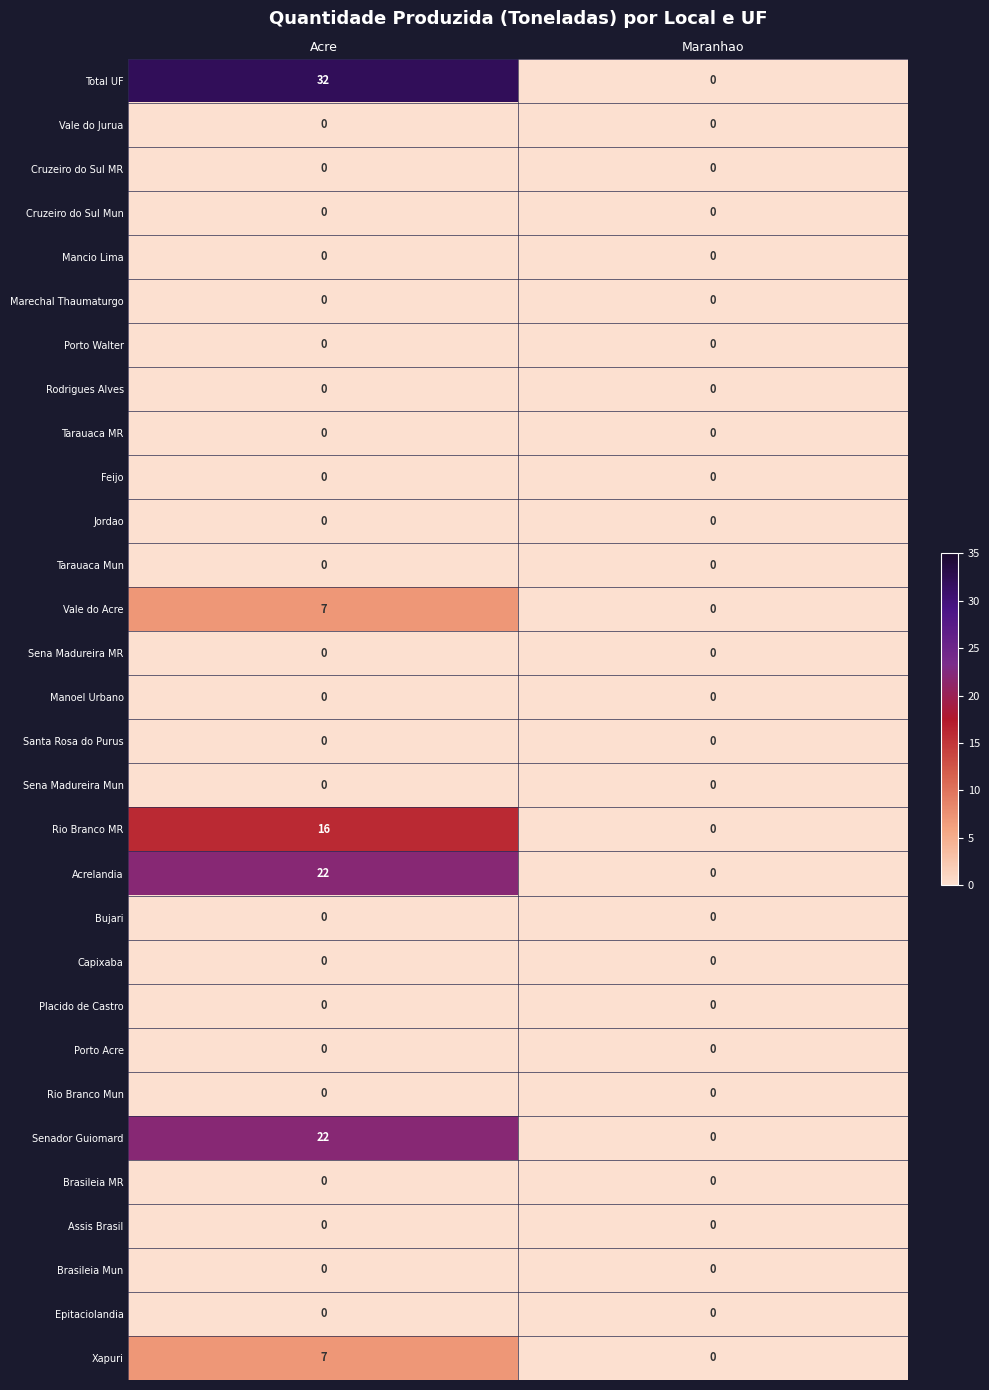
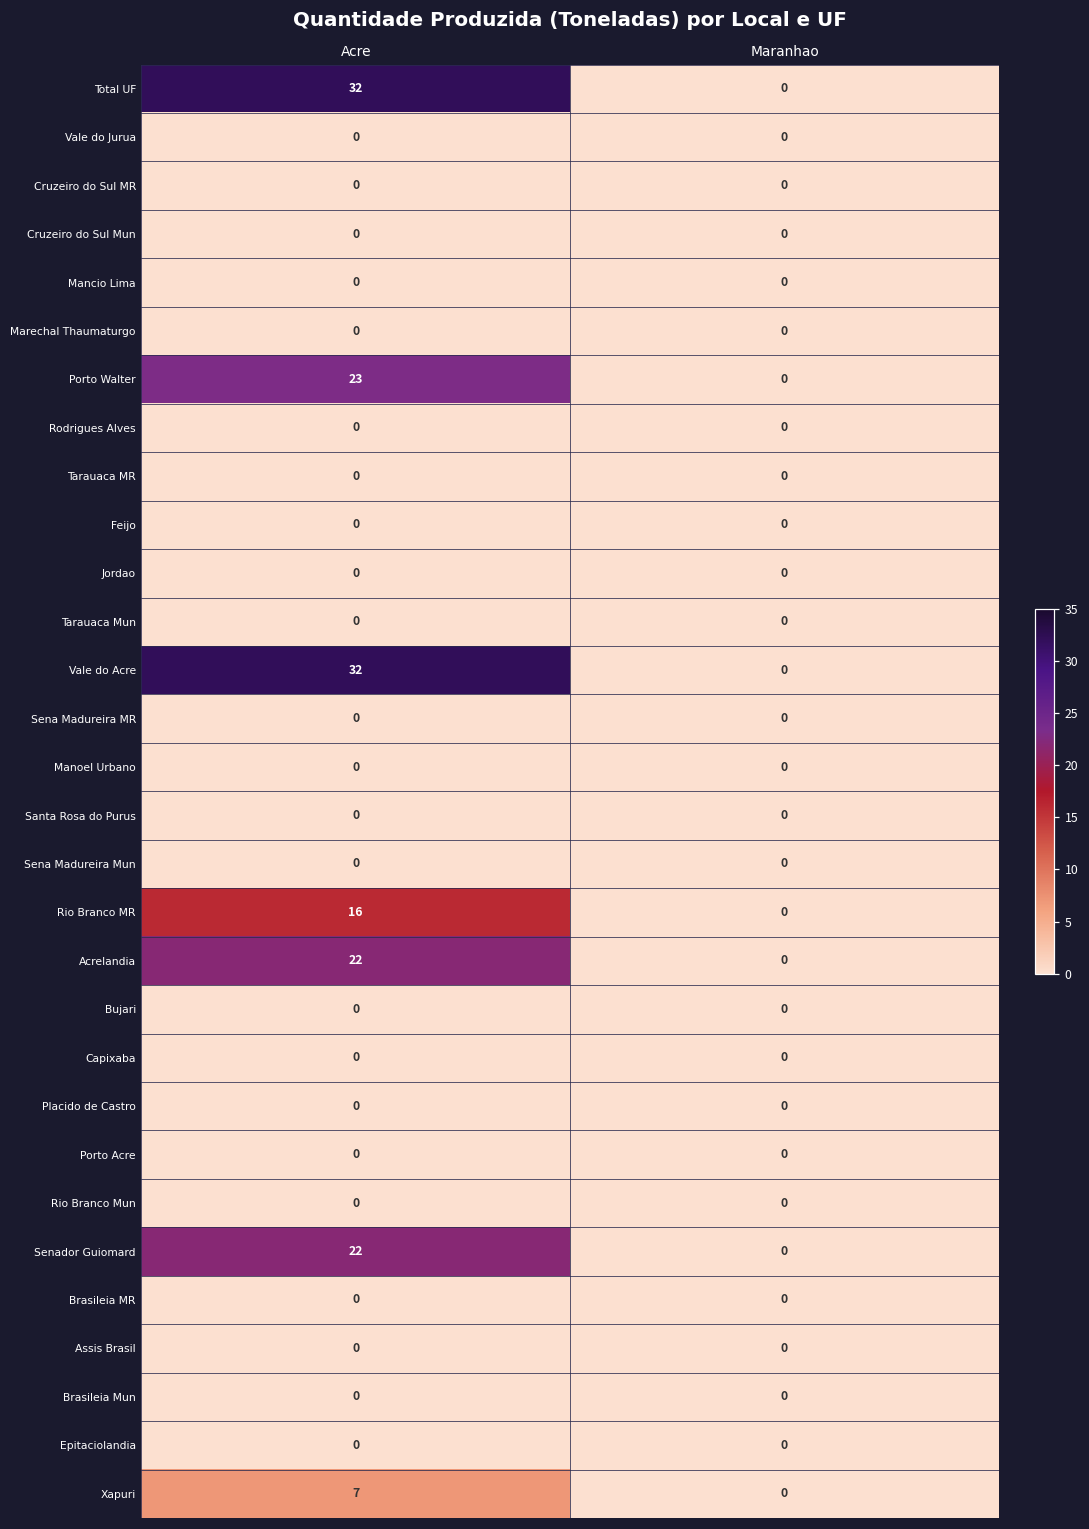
Porto Walter, Acre: 0 -> 23
Vale do Acre, Acre: 7 -> 32
